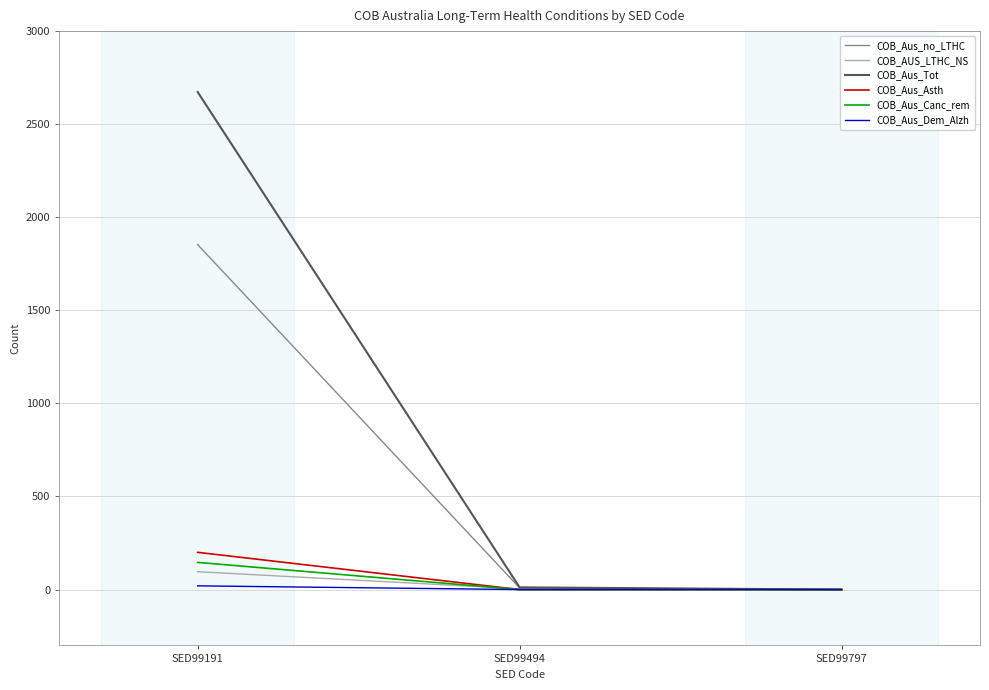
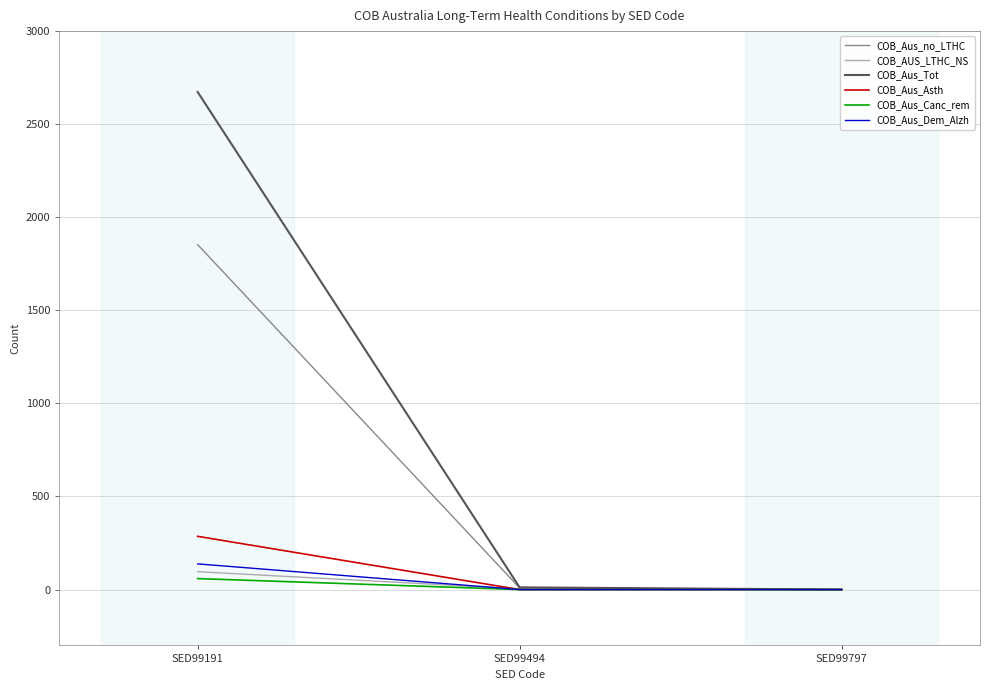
COB_Aus_Asth, SED99191: 200 -> 290
COB_Aus_Canc_rem, SED99191: 150 -> 60
COB_Aus_Dem_Alzh, SED99191: 20 -> 140
